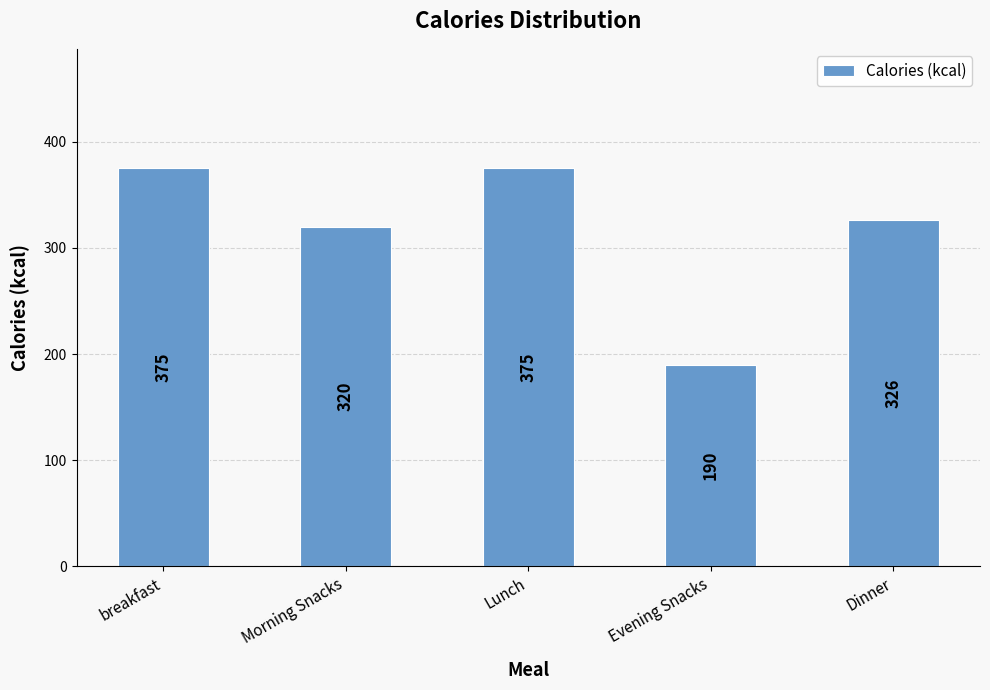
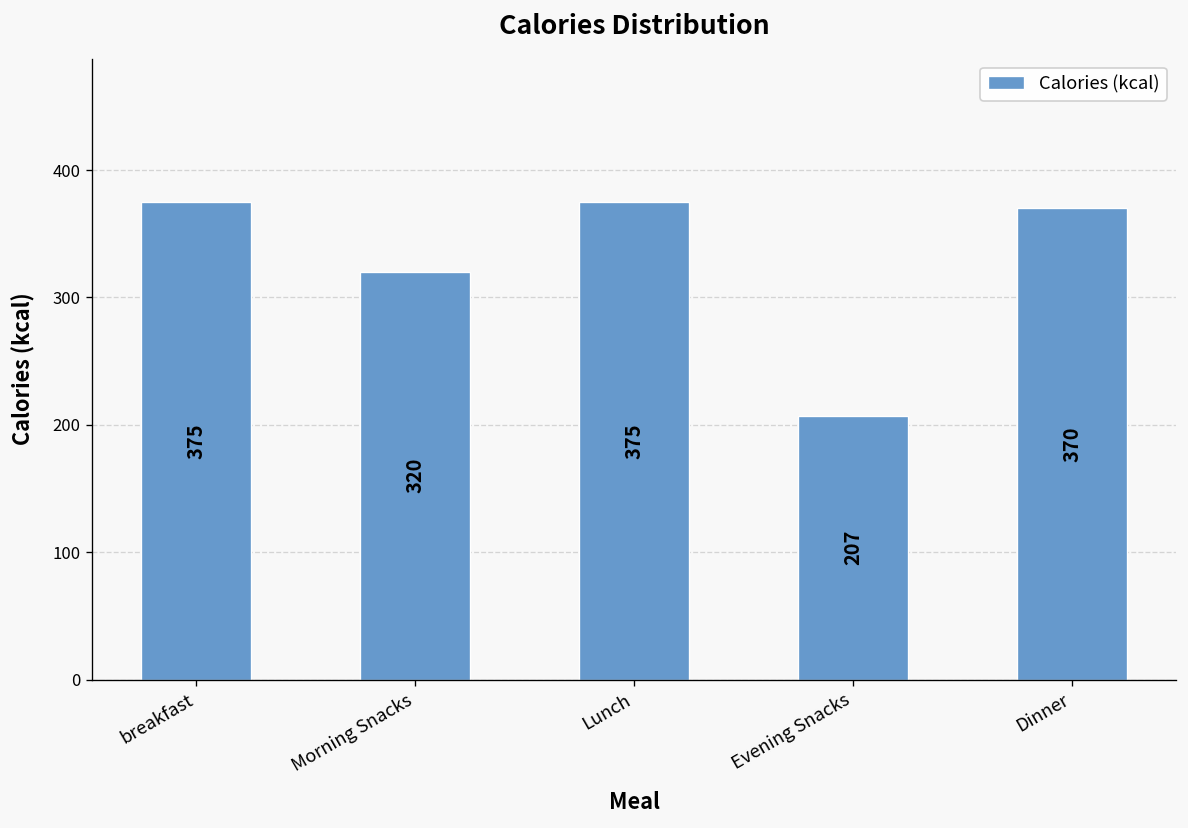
Evening Snacks: 190 -> 207
Dinner: 326 -> 370
